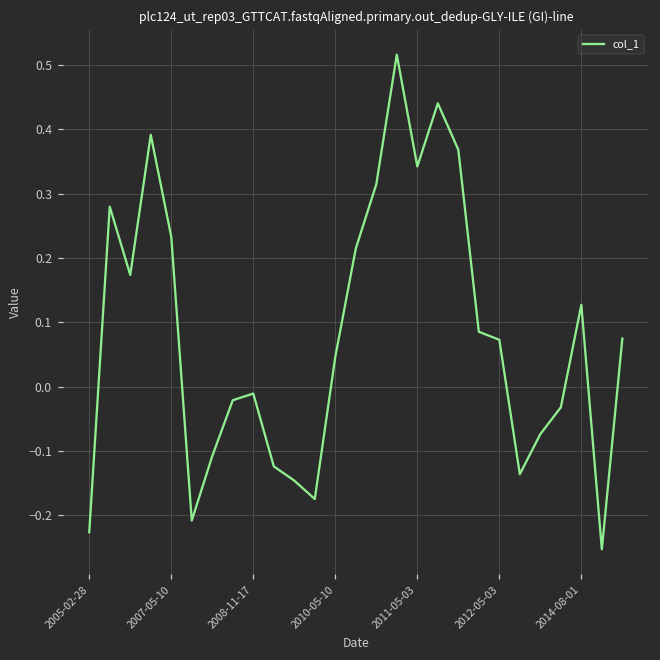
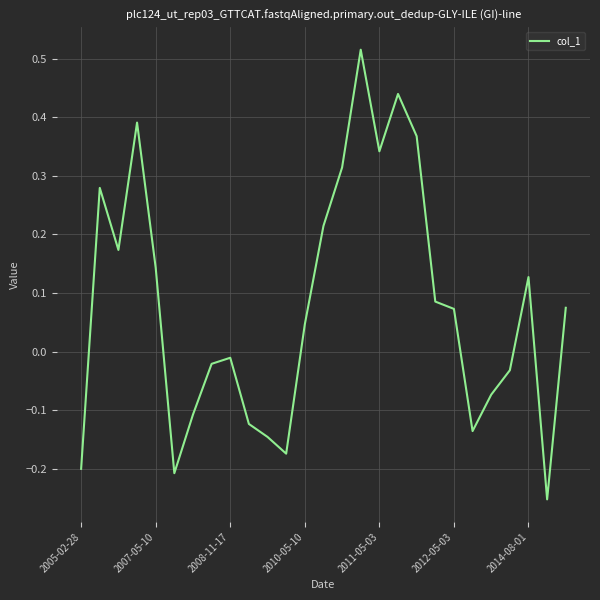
2005-02-28: -0.23 -> -0.20
2007-05-10: 0.23 -> 0.14
